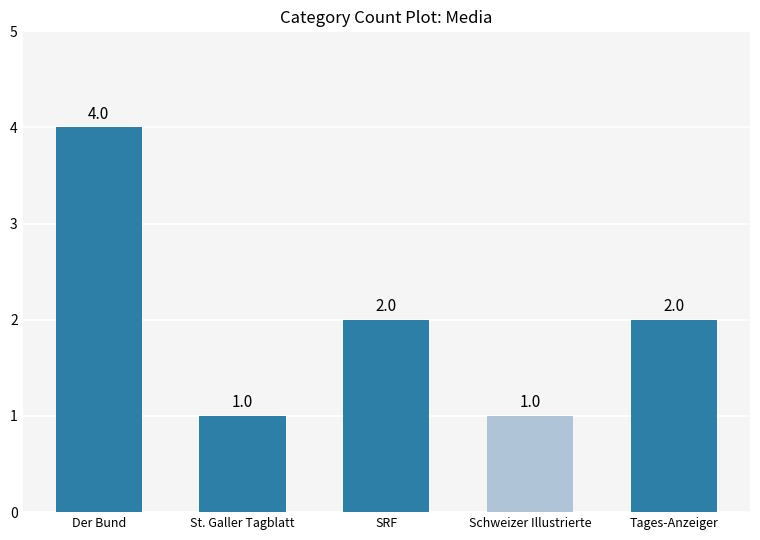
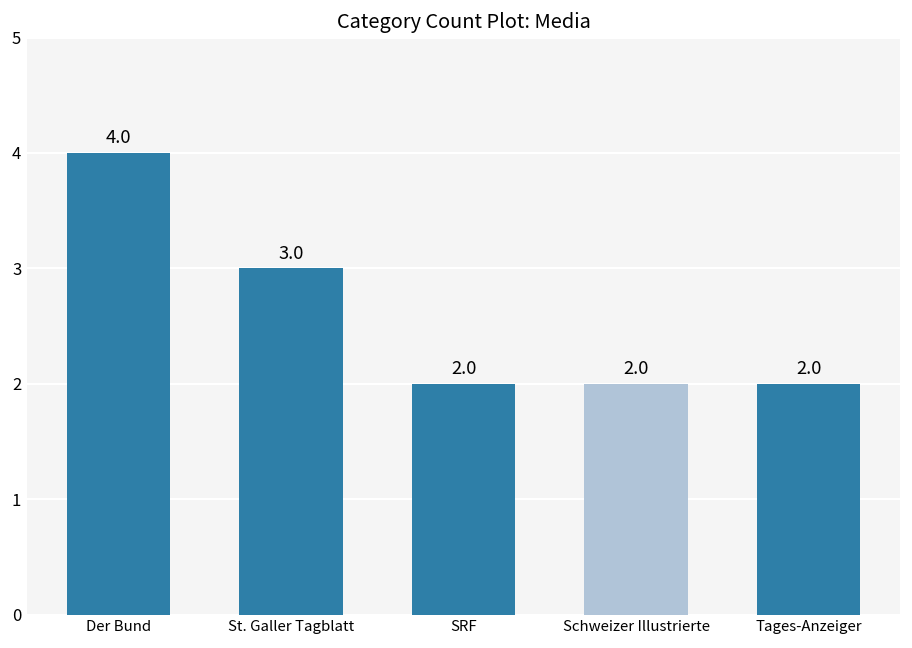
St. Galler Tagblatt: 1.0 -> 3.0
Schweizer Illustrierte: 1.0 -> 2.0
